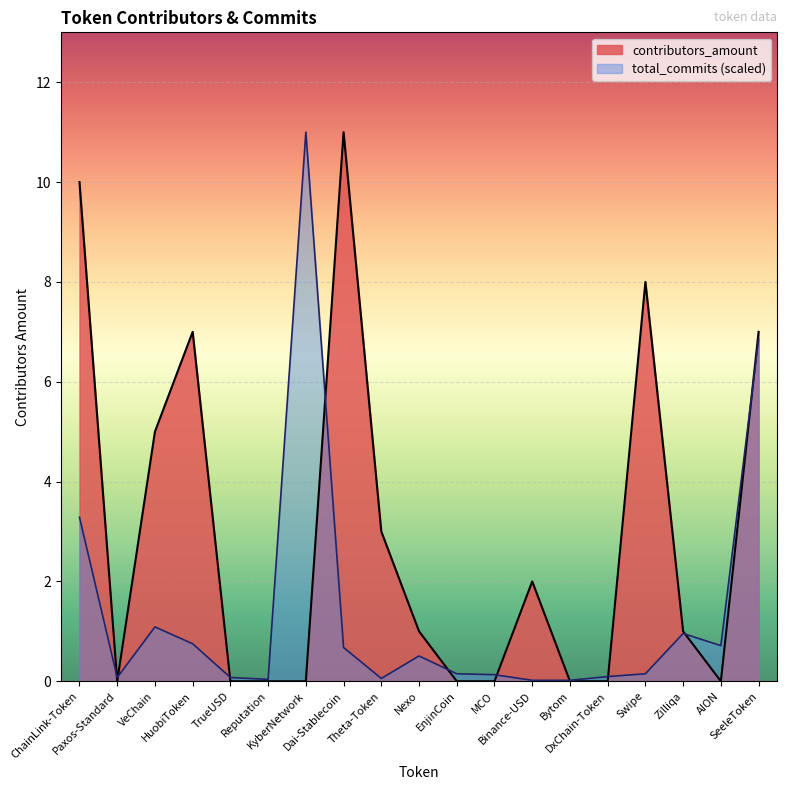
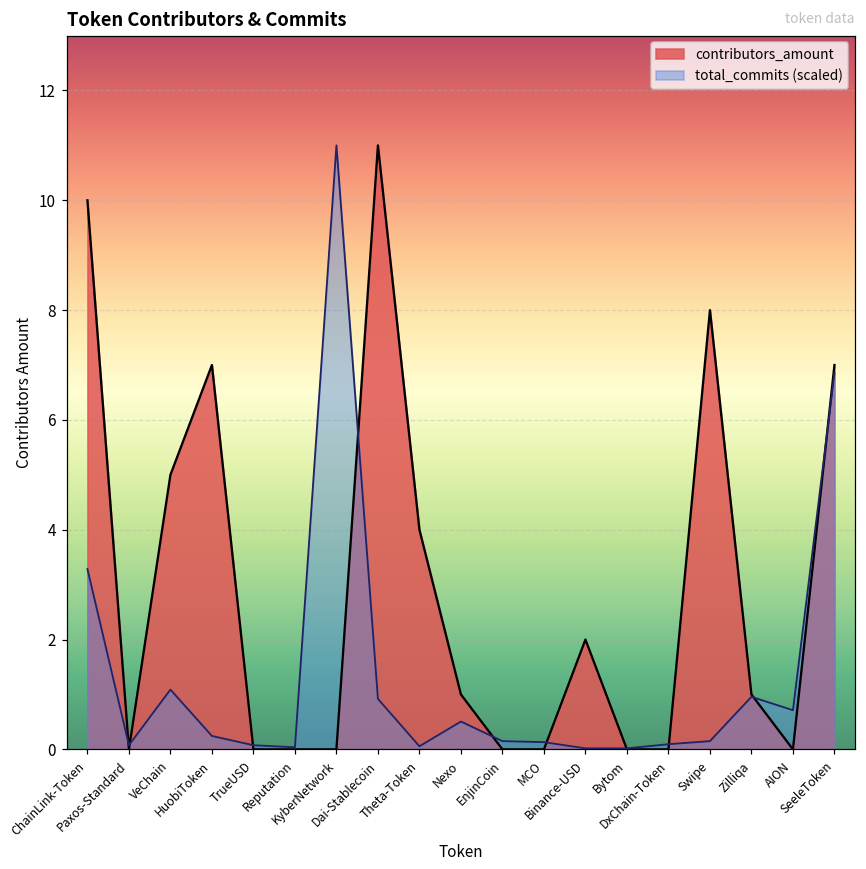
total_commits (scaled), HuobiToken: 0.8 -> 0.2
total_commits (scaled), Dai-Stablecoin: 0.7 -> 0.9
contributors_amount, Theta-Token: 3 -> 4
